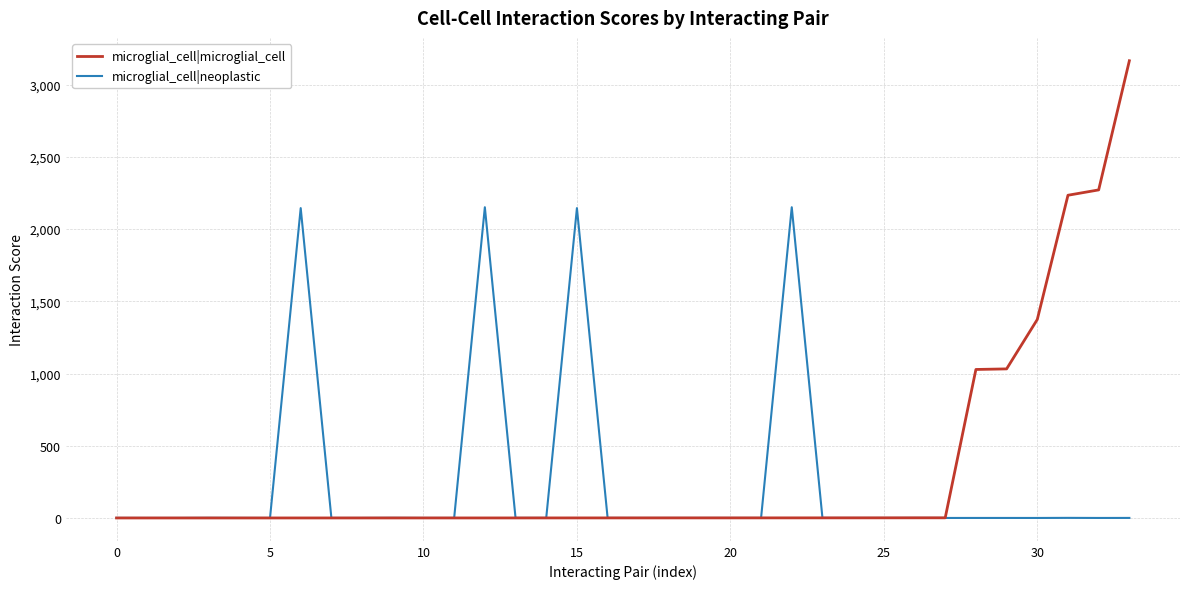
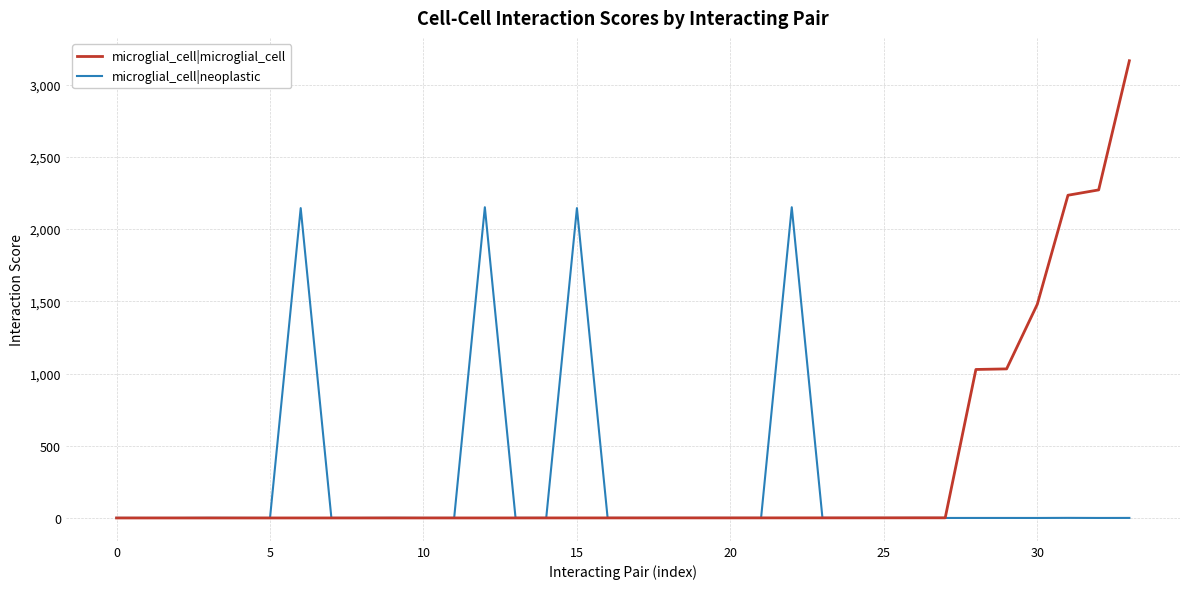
microglial_cell|microglial_cell, 30: 1,370 -> 1,480
